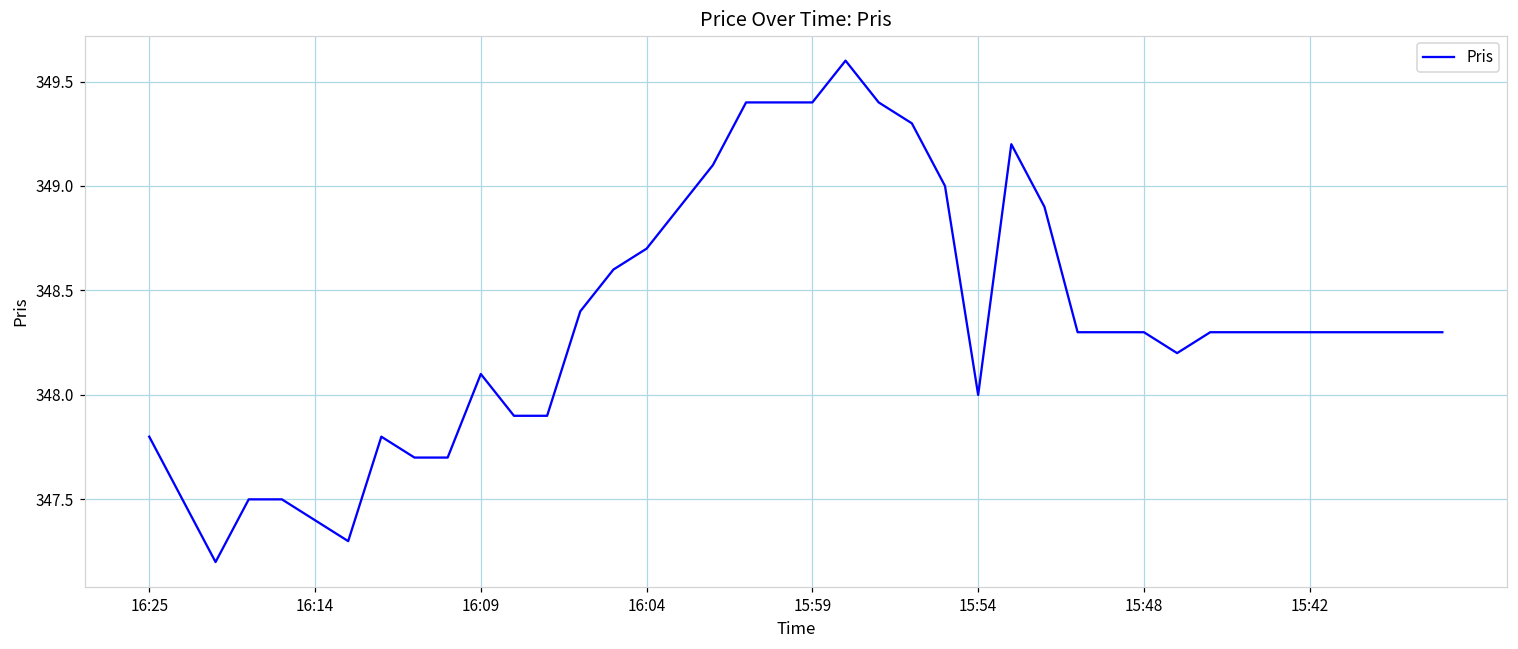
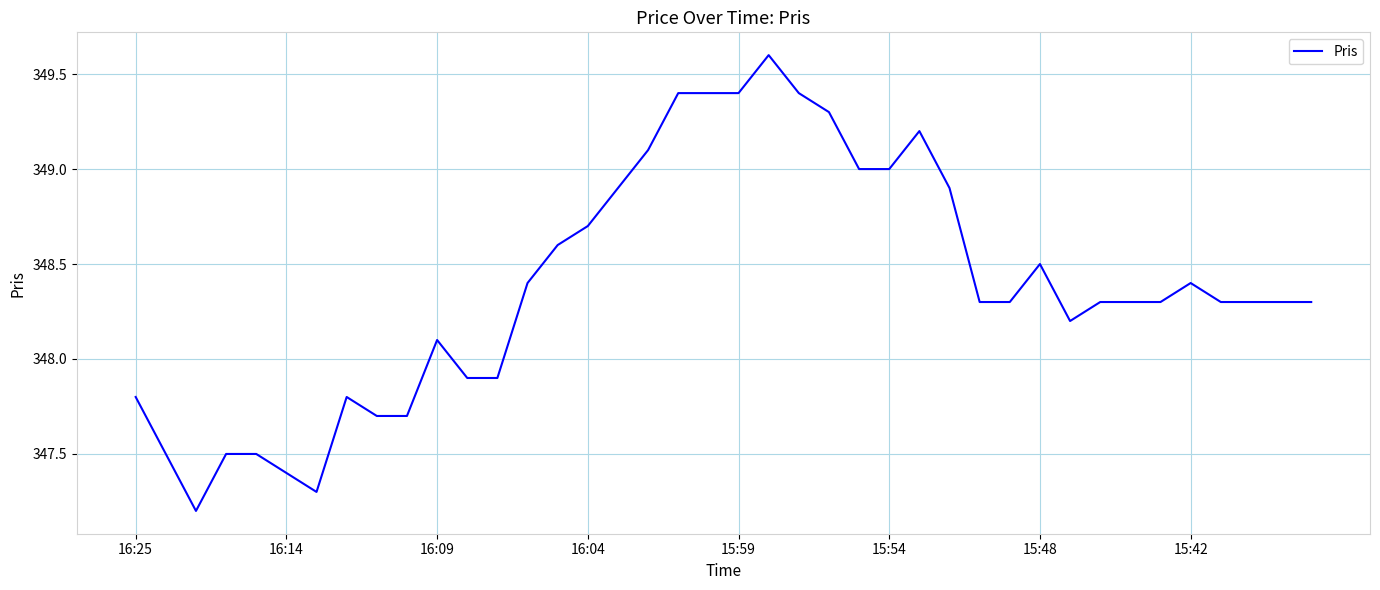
15:54: 348 -> 349
15:48: 348.3 -> 348.5
15:42: 348.3 -> 348.4
